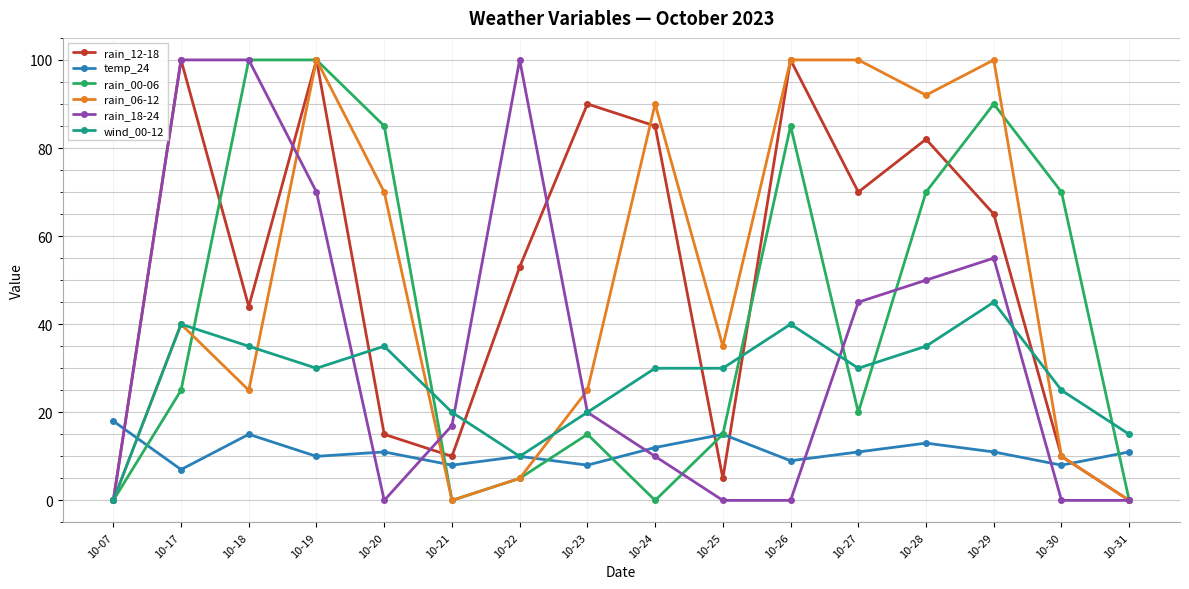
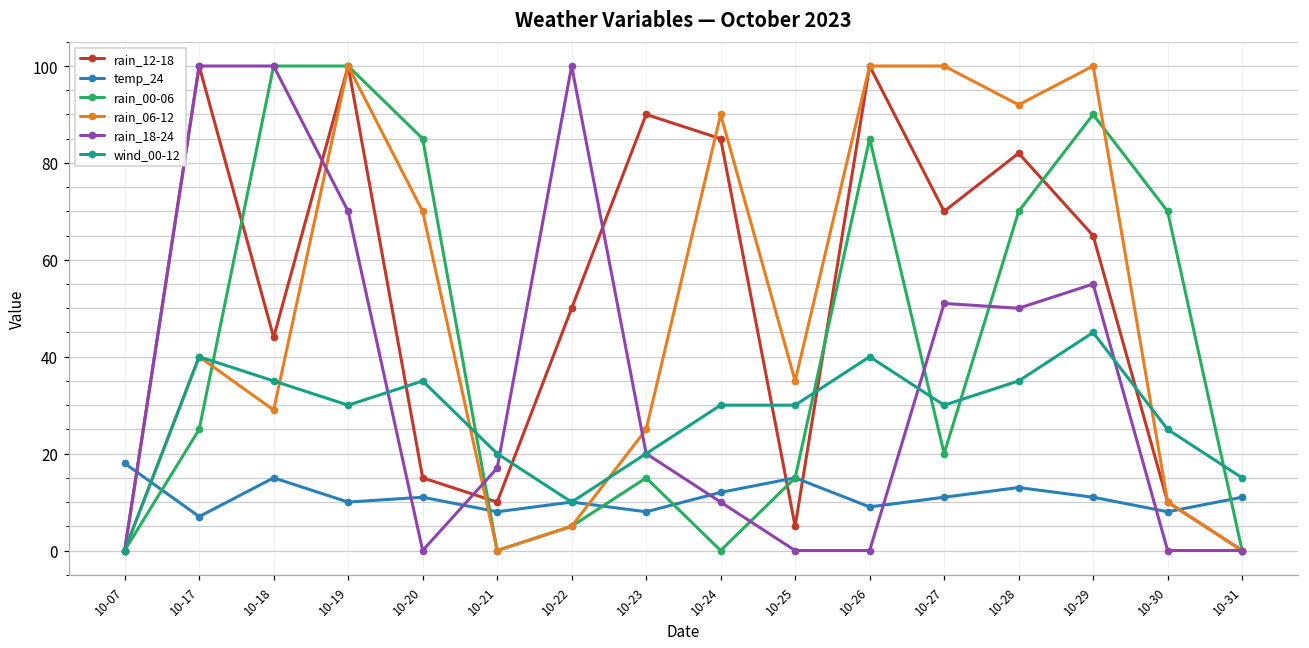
rain_06-12, 10-18: 25 -> 29
rain_12-18, 10-22: 53 -> 50
rain_18-24, 10-27: 45 -> 51
